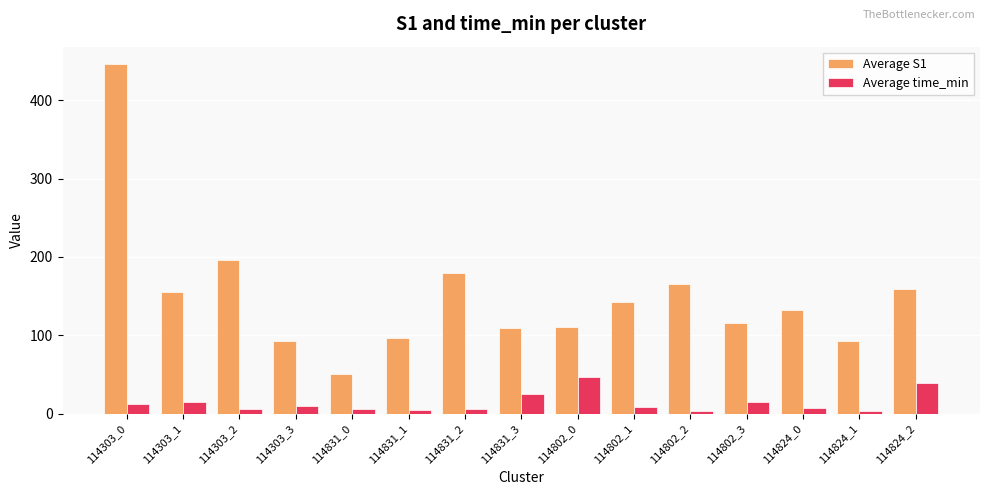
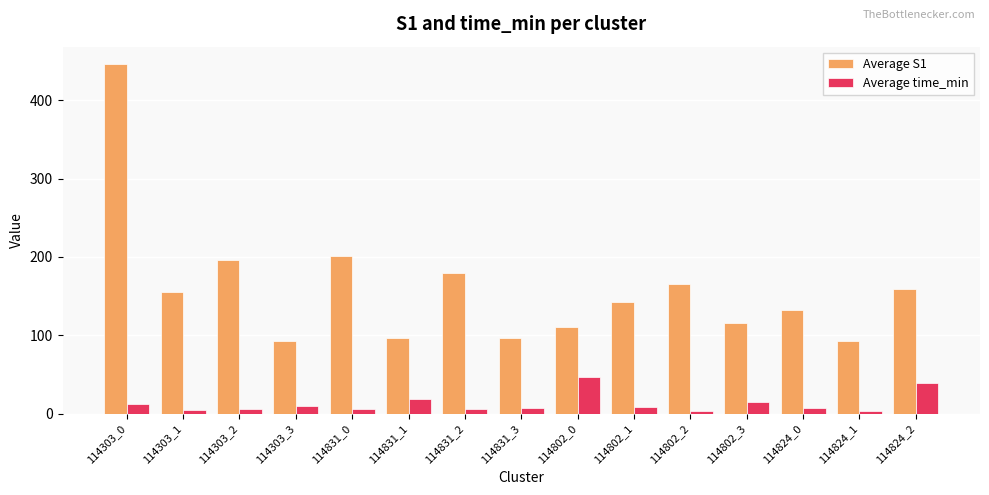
Average time_min, 114303_1: 20 -> 10
Average S1, 114831_0: 50 -> 200
Average time_min, 114831_1: 0 -> 20
Average S1, 114831_3: 110 -> 100
Average time_min, 114831_3: 20 -> 10
